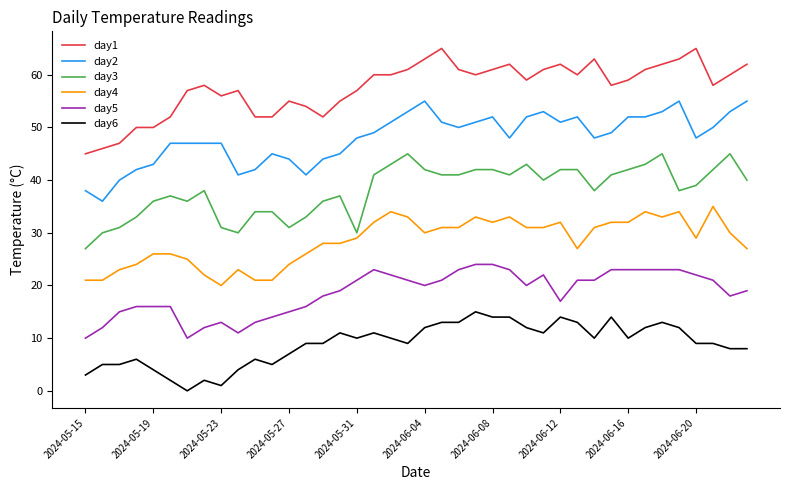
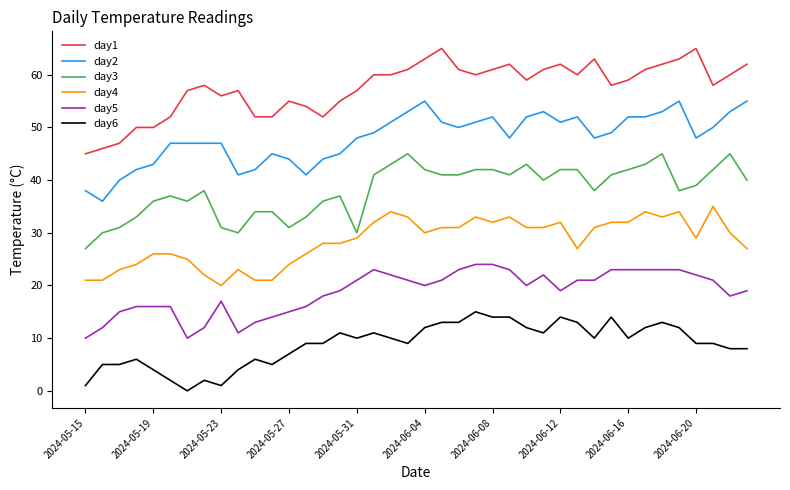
day6, 2024-05-15: 3 -> 1
day5, 2024-05-23: 13 -> 17
day5, 2024-06-12: 17 -> 19
